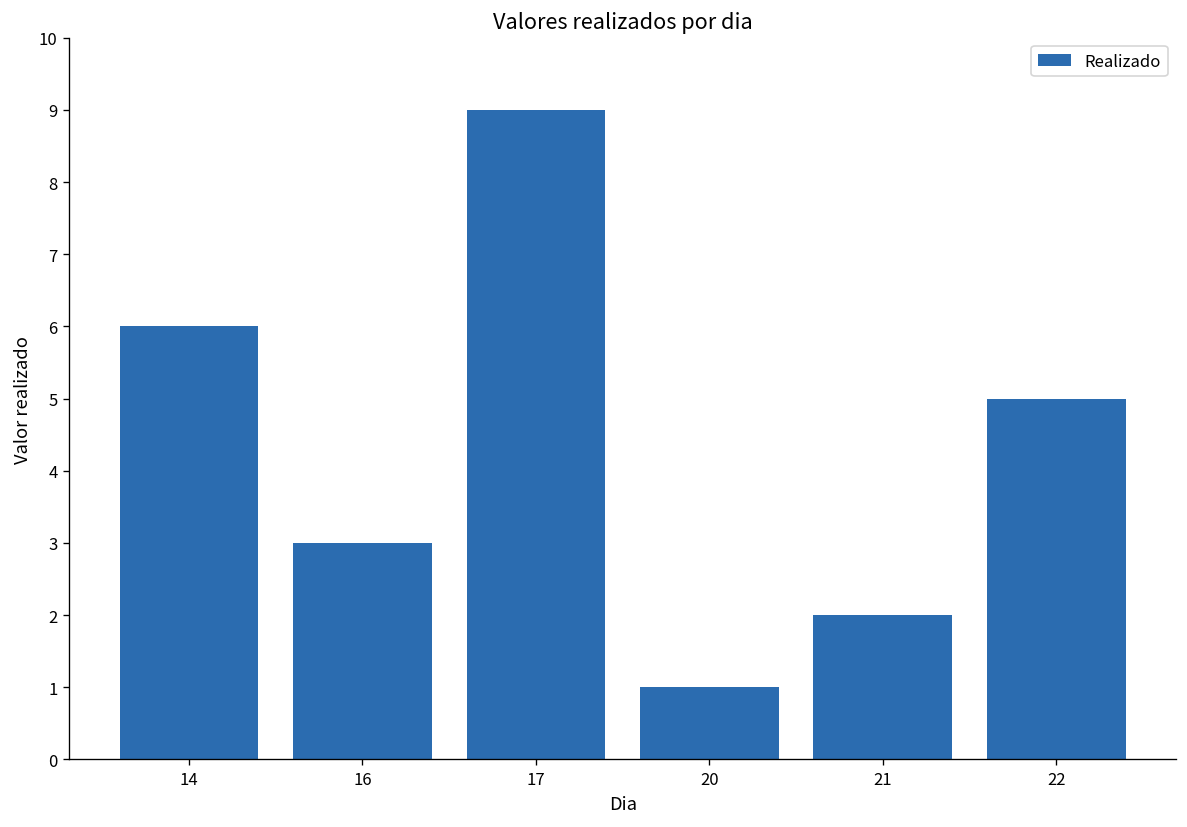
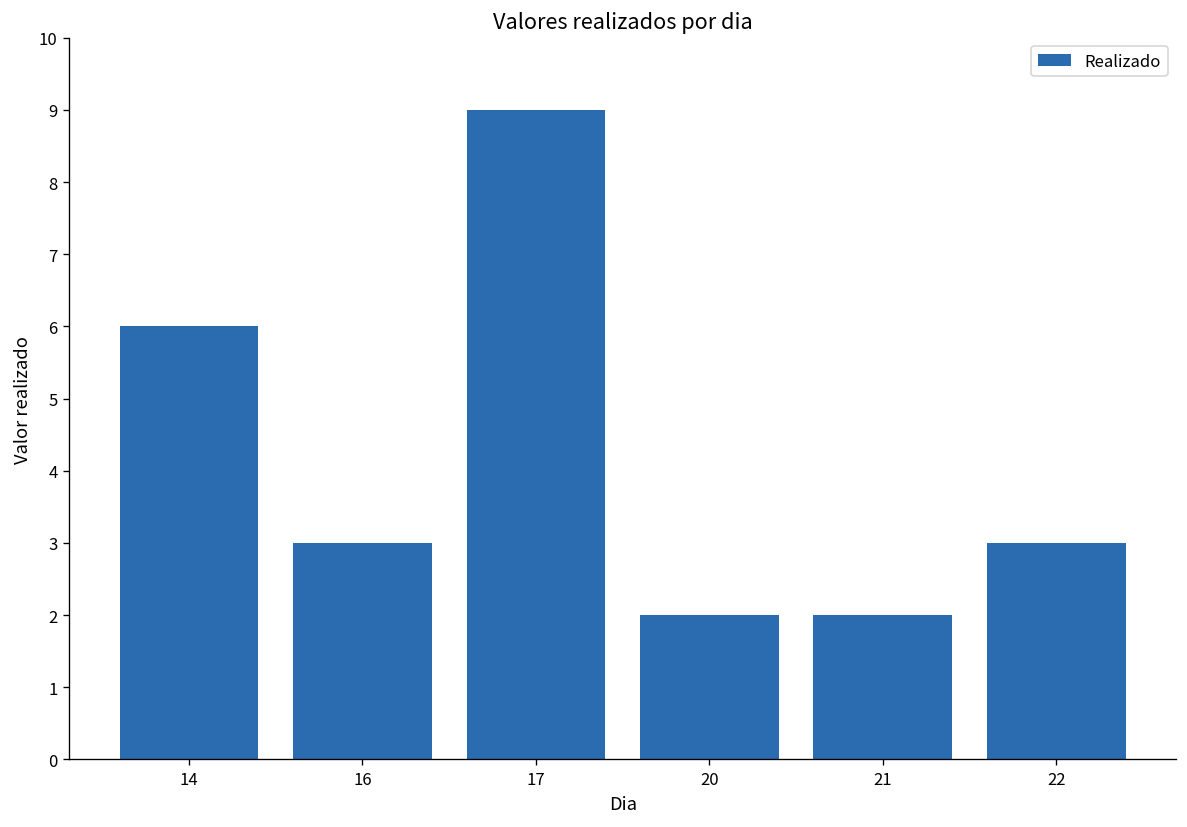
20: 1 -> 2
22: 5 -> 3
